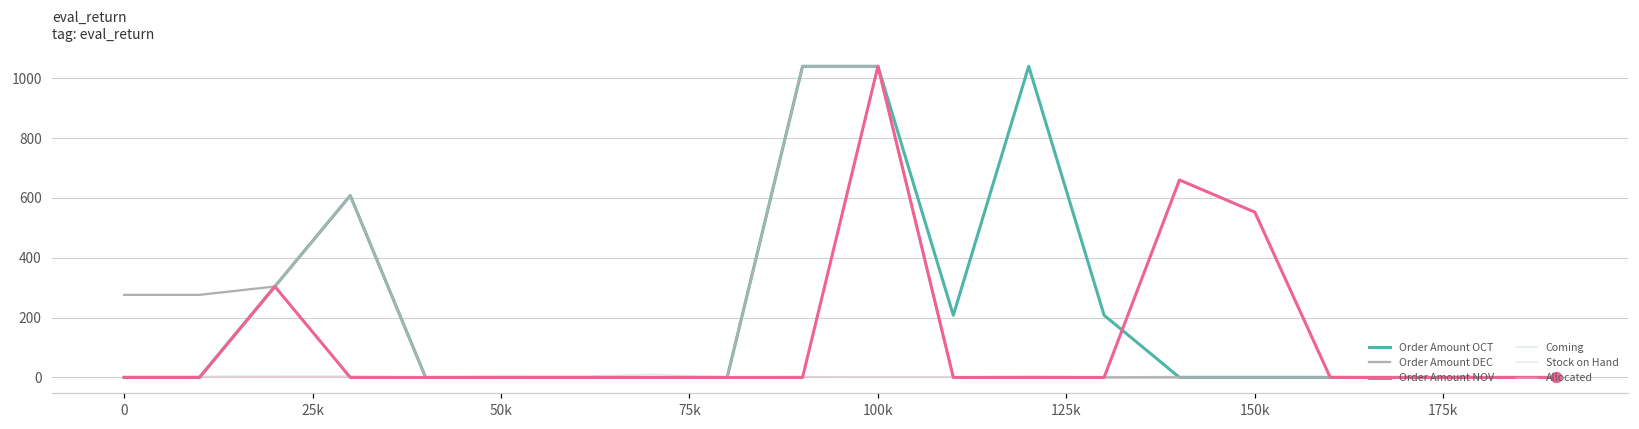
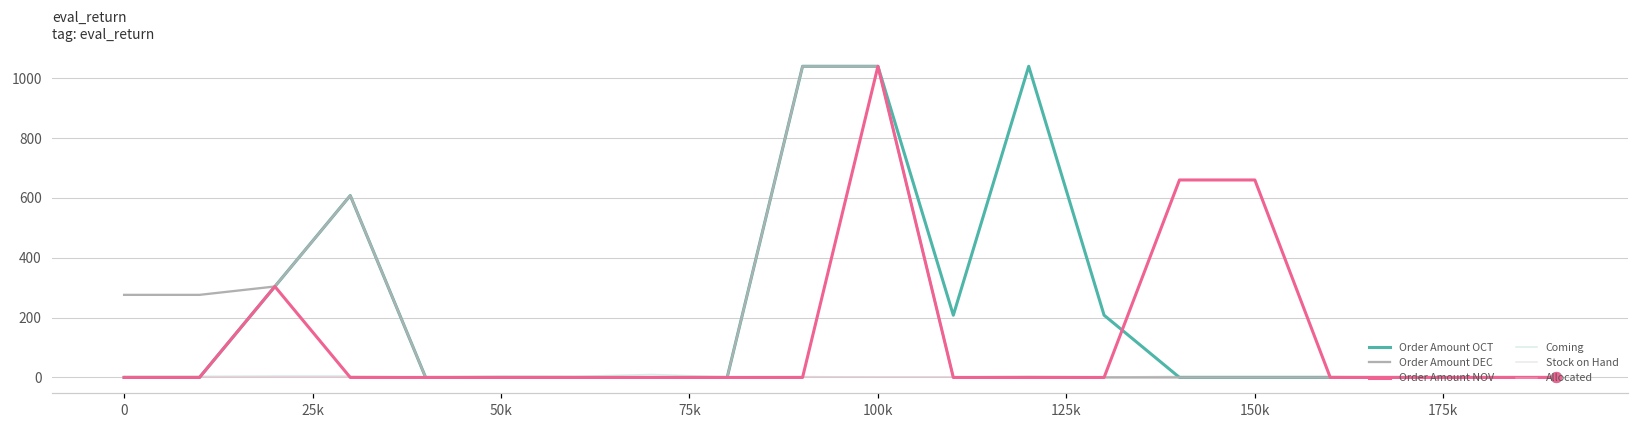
Order Amount NOV, 150k: 550 -> 660
